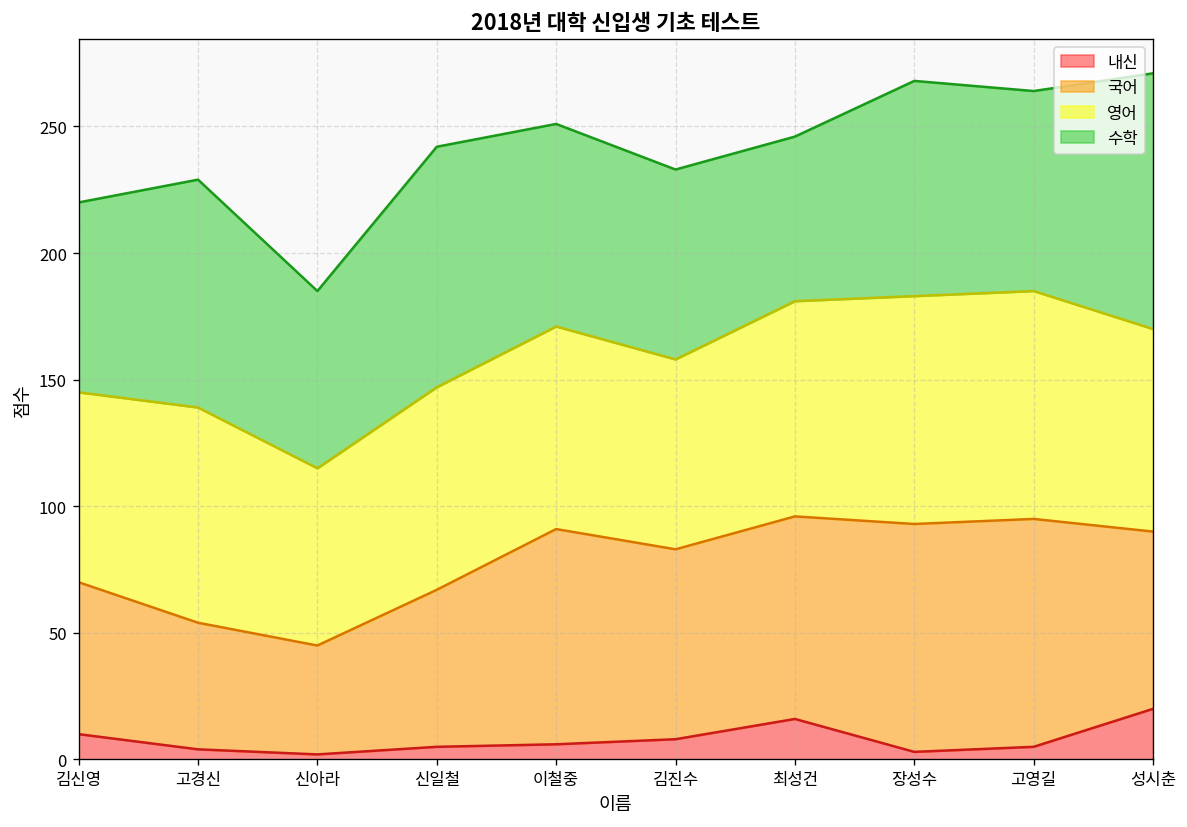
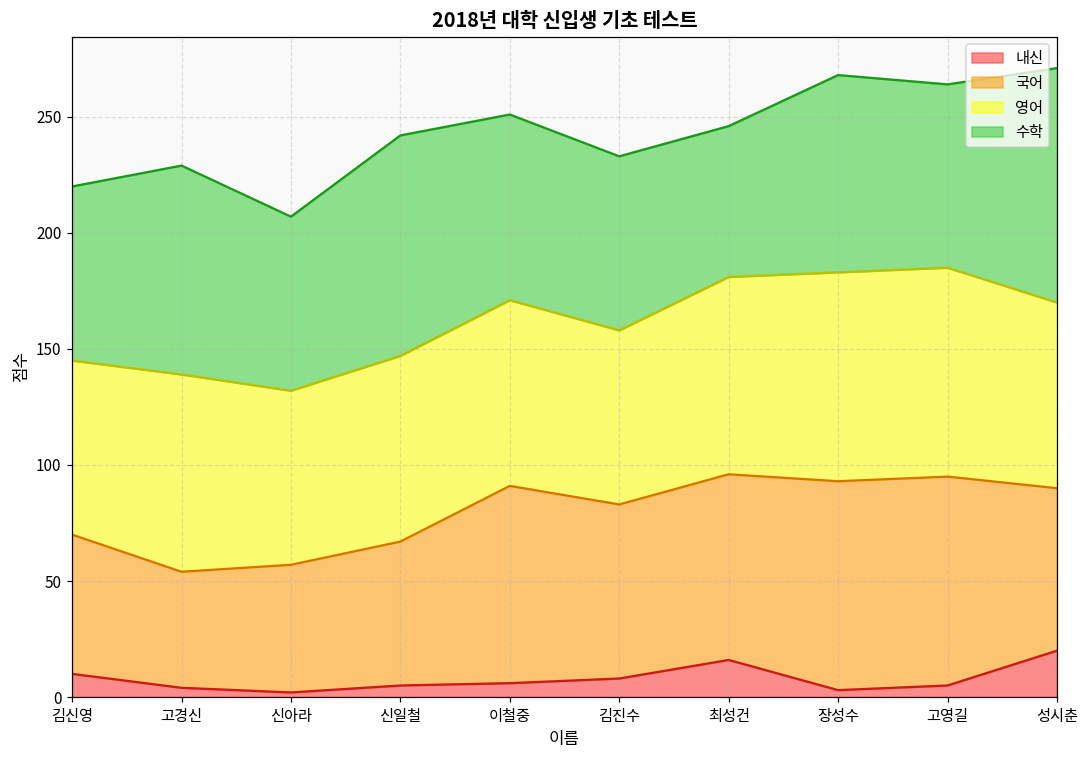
국어, 신아라: 43 -> 55
영어, 신아라: 70 -> 75
수학, 신아라: 70 -> 75
